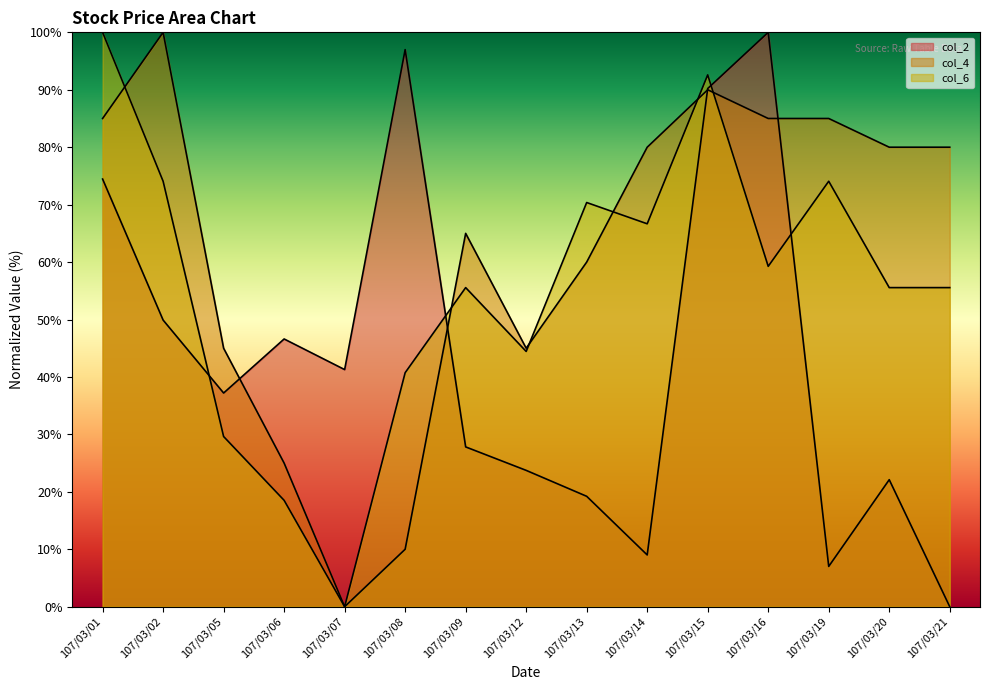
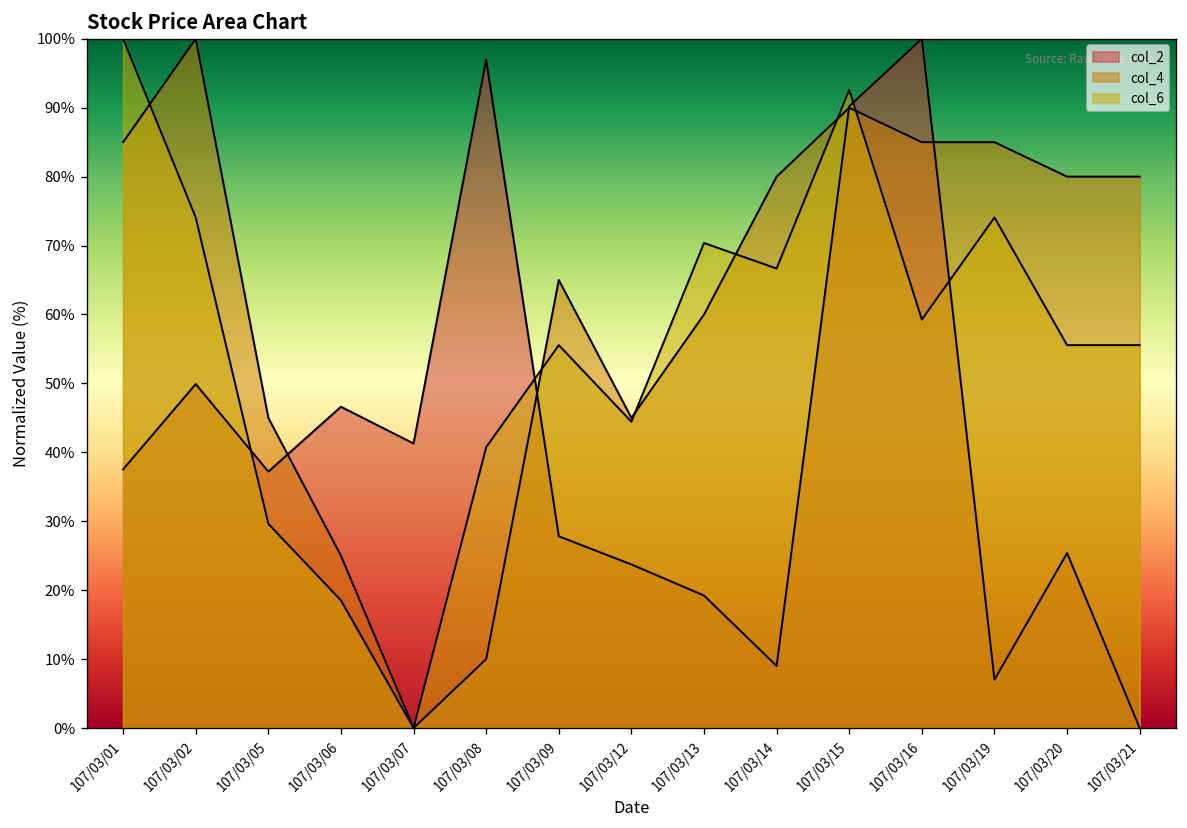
col_2, 107/03/01: 74% -> 38%
col_2, 107/03/20: 22% -> 25%
